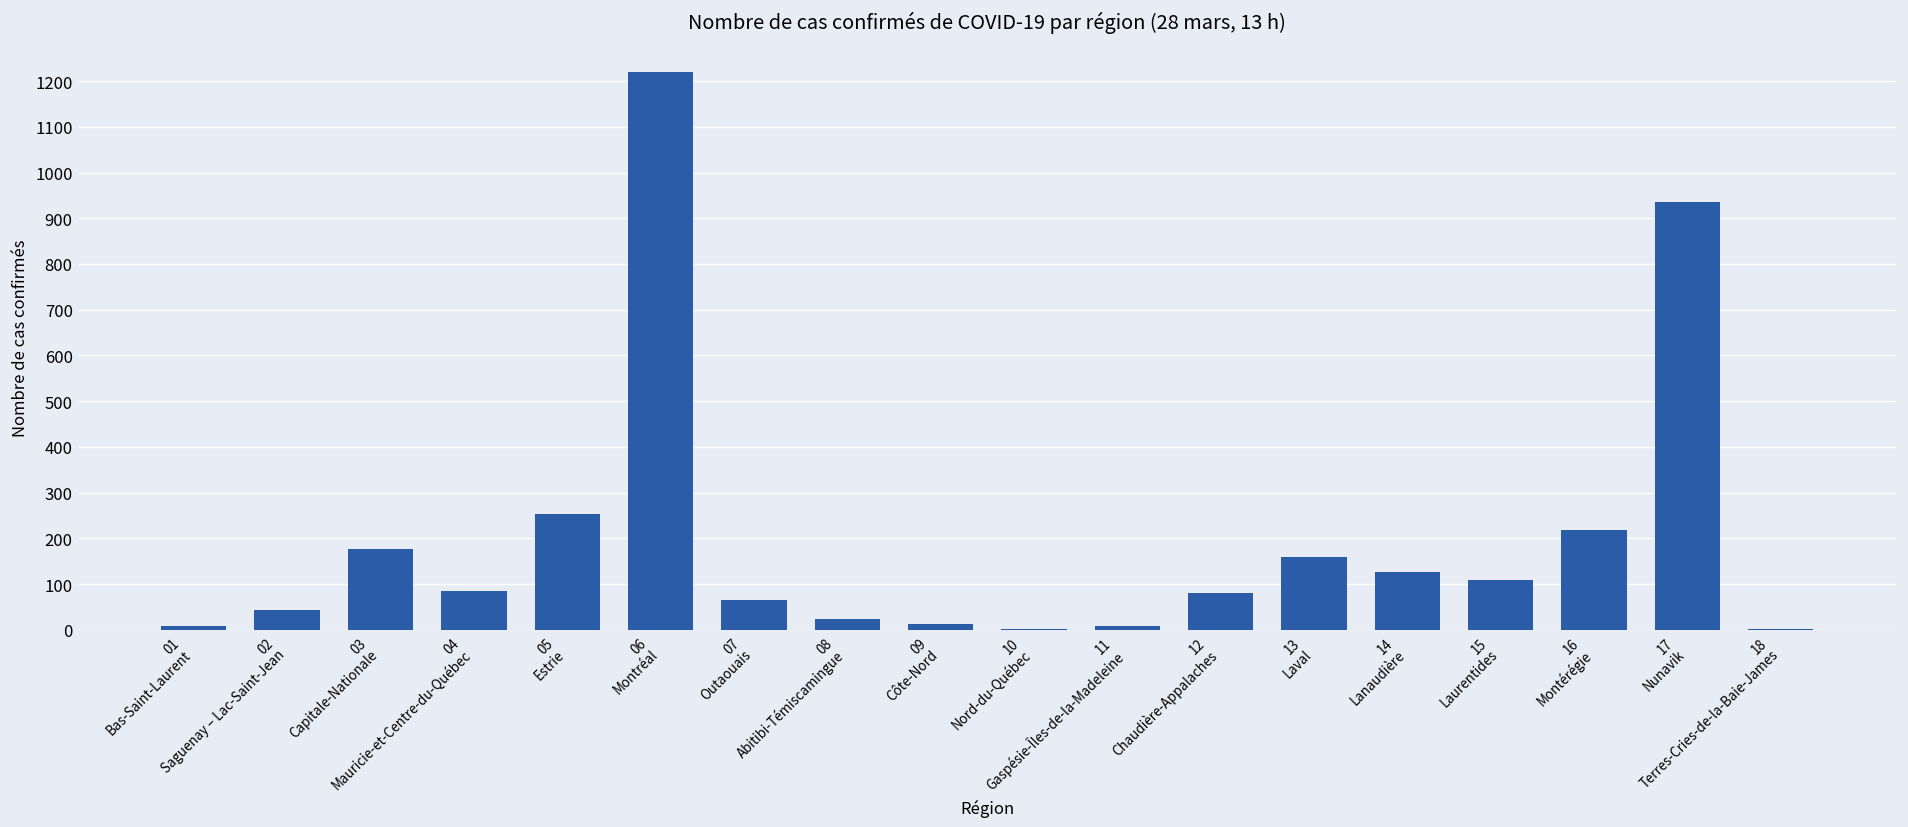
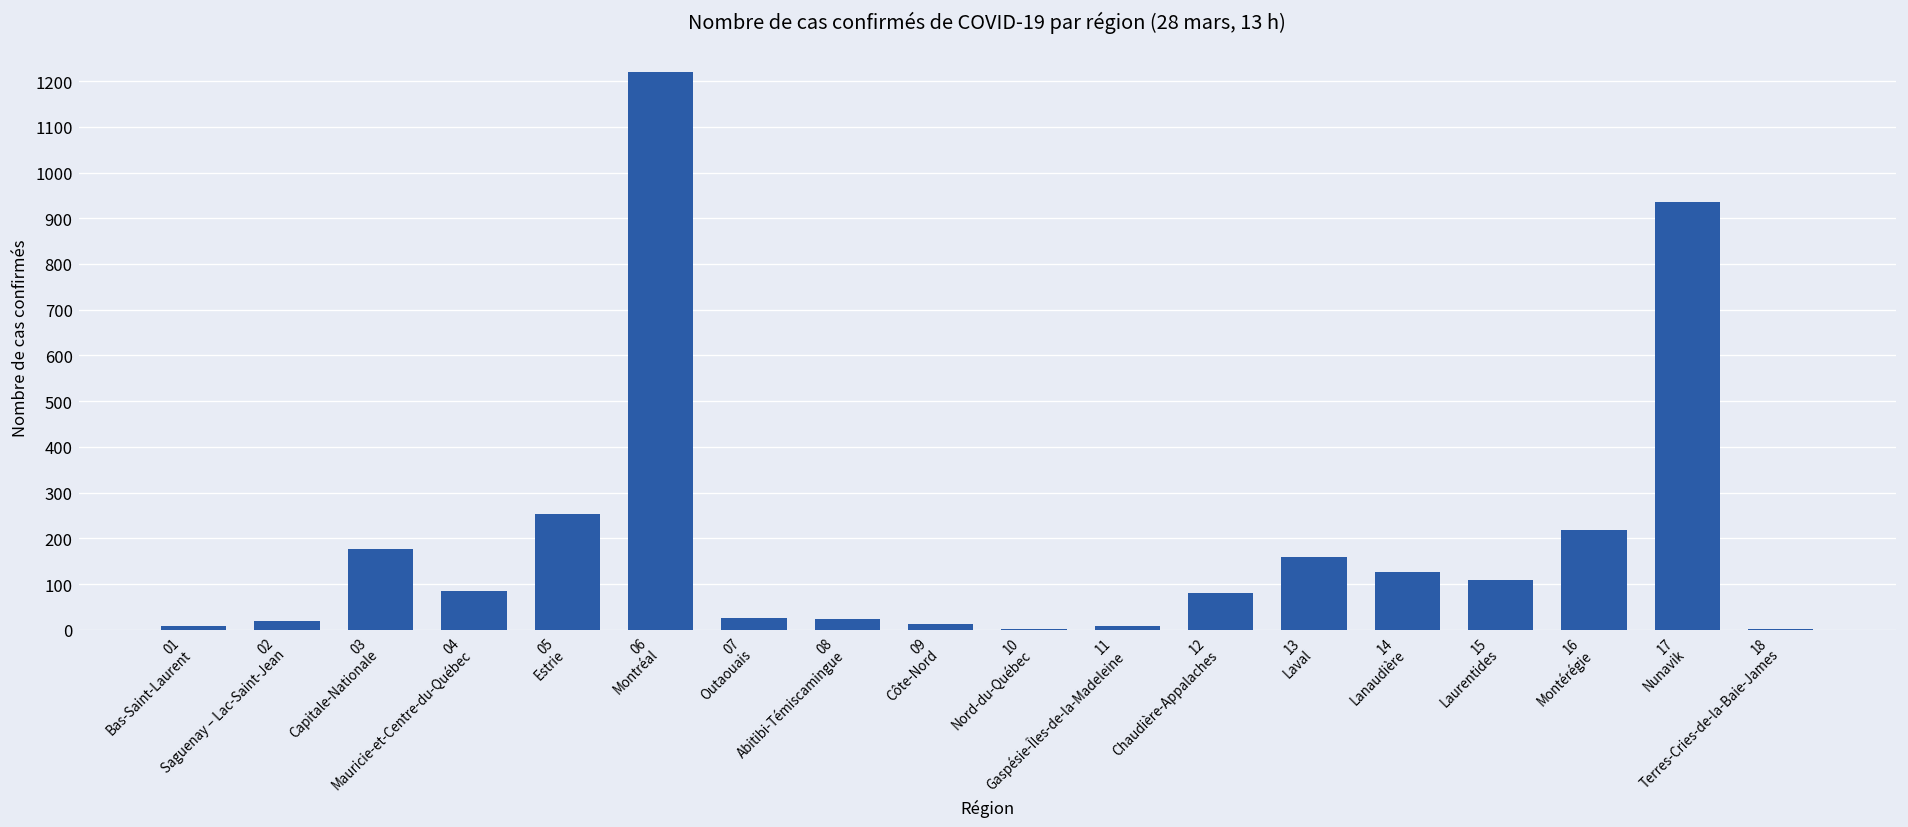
02 Saguenay – Lac-Saint-Jean: 40 -> 20
07 Outaouais: 60 -> 30
